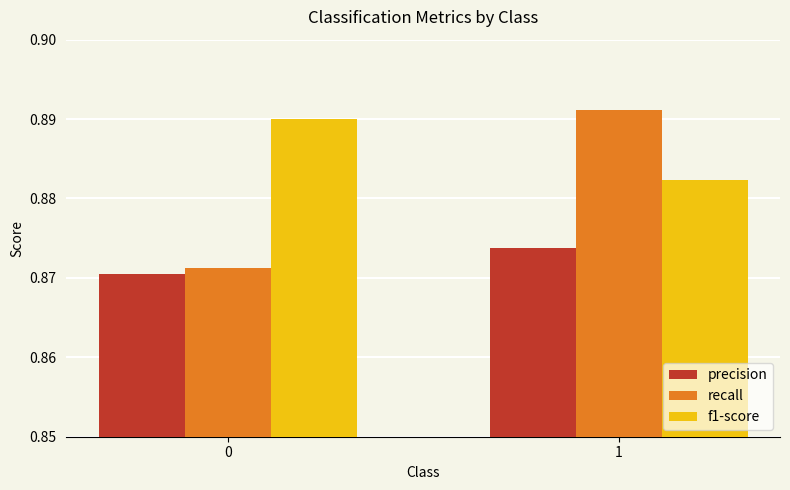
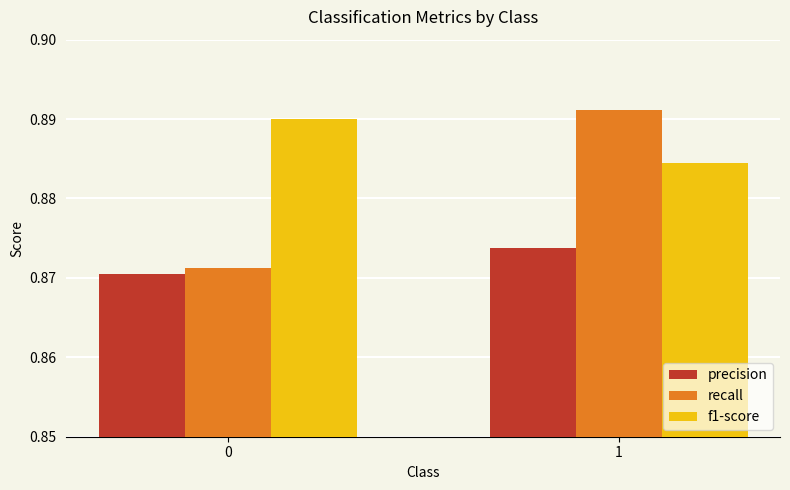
f1-score, 1: 0.882 -> 0.884
